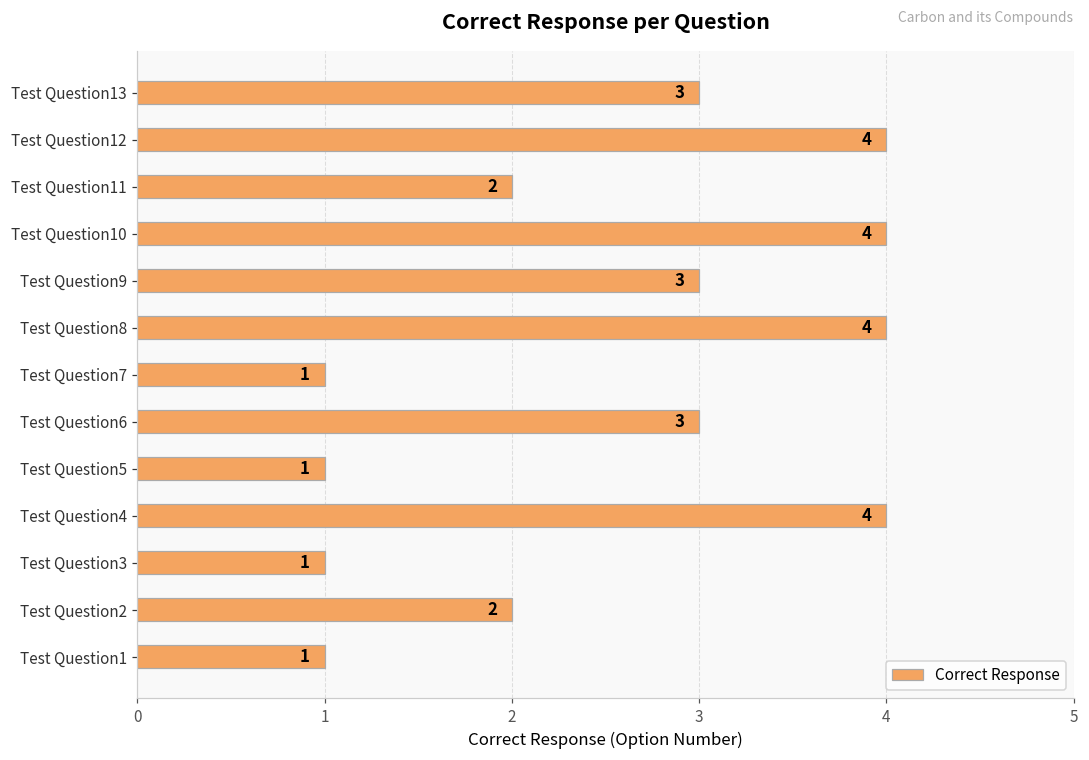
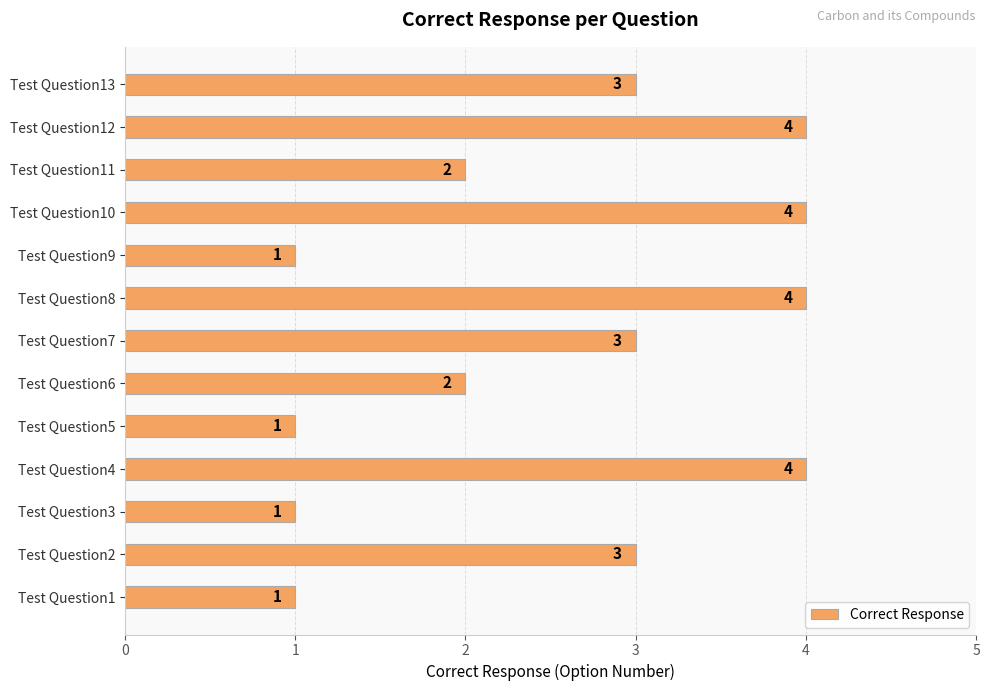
Test Question9: 3 -> 1
Test Question7: 1 -> 3
Test Question6: 3 -> 2
Test Question2: 2 -> 3
